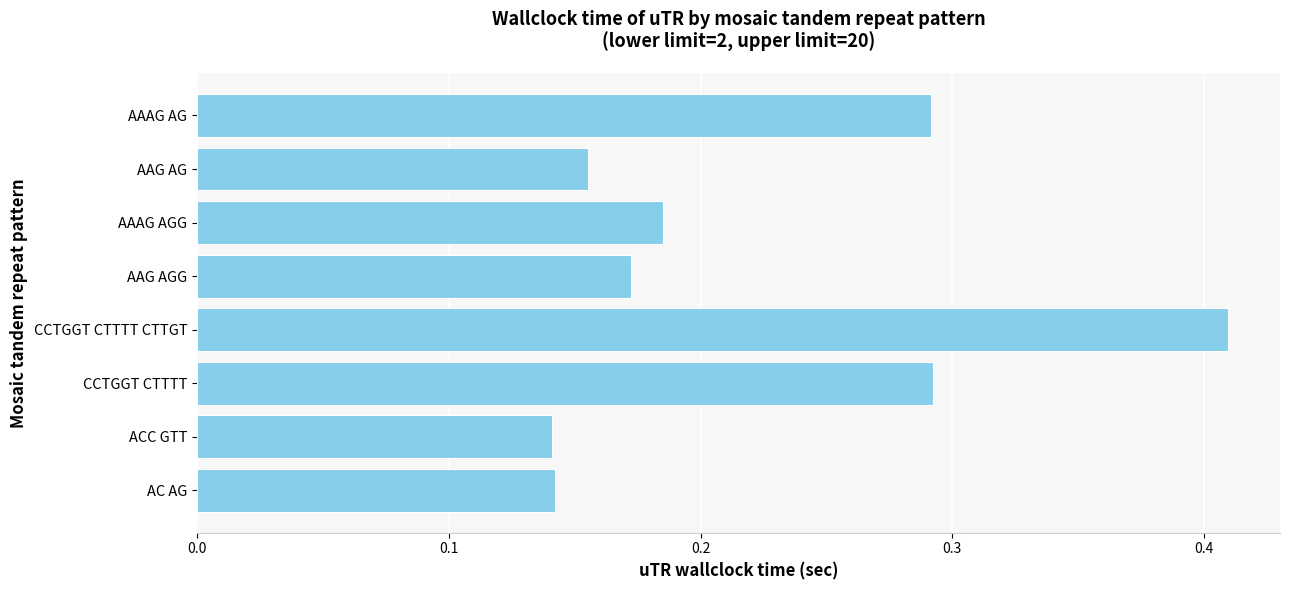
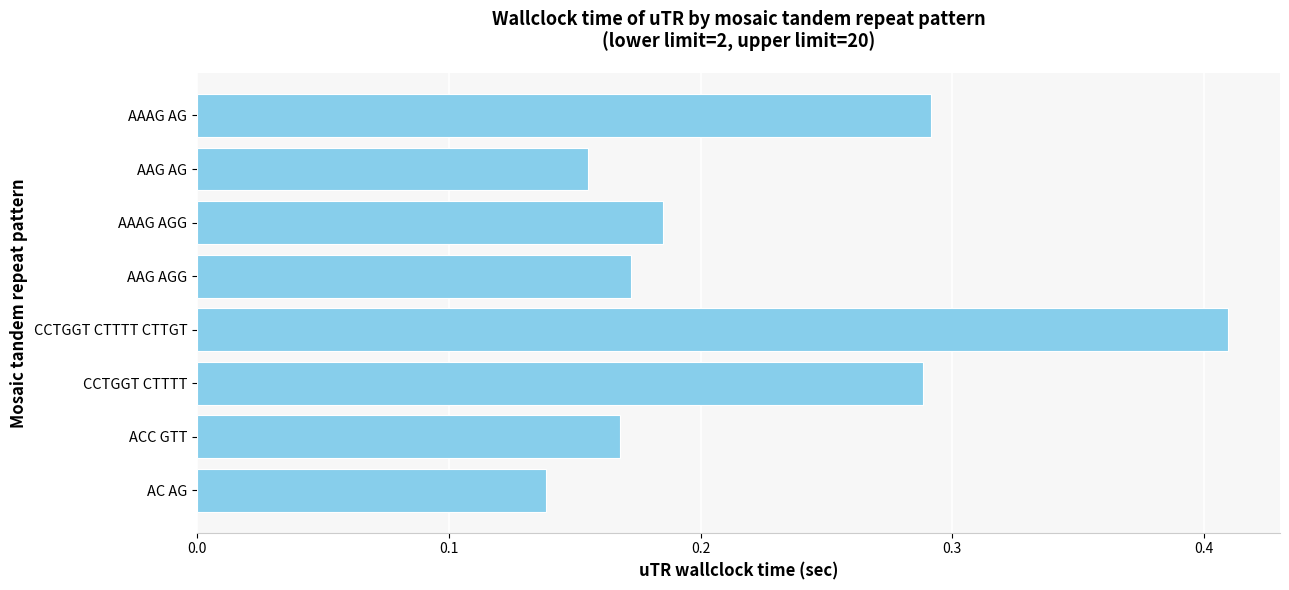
CCTGGT CTTTT: 0.292 -> 0.288
ACC GTT: 0.141 -> 0.168
AC AG: 0.142 -> 0.138
